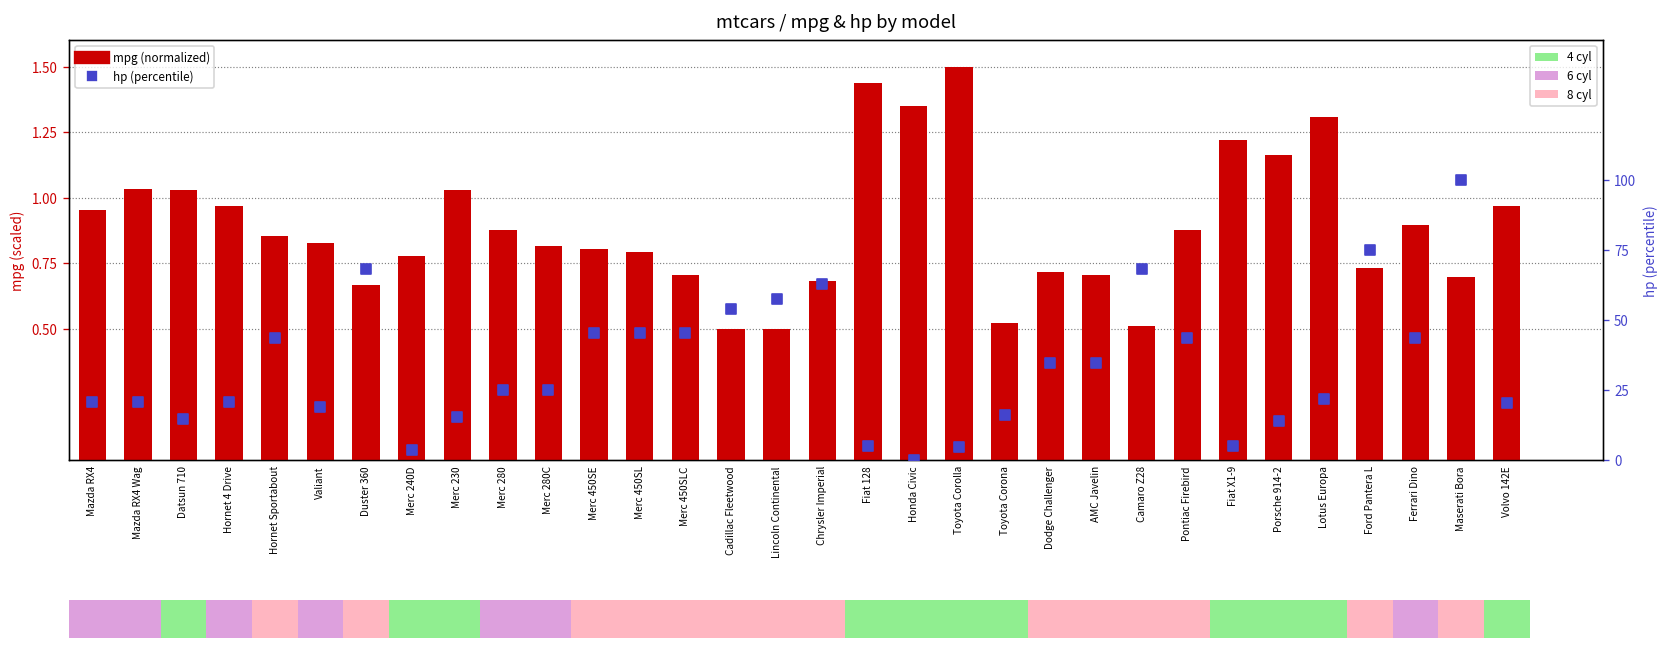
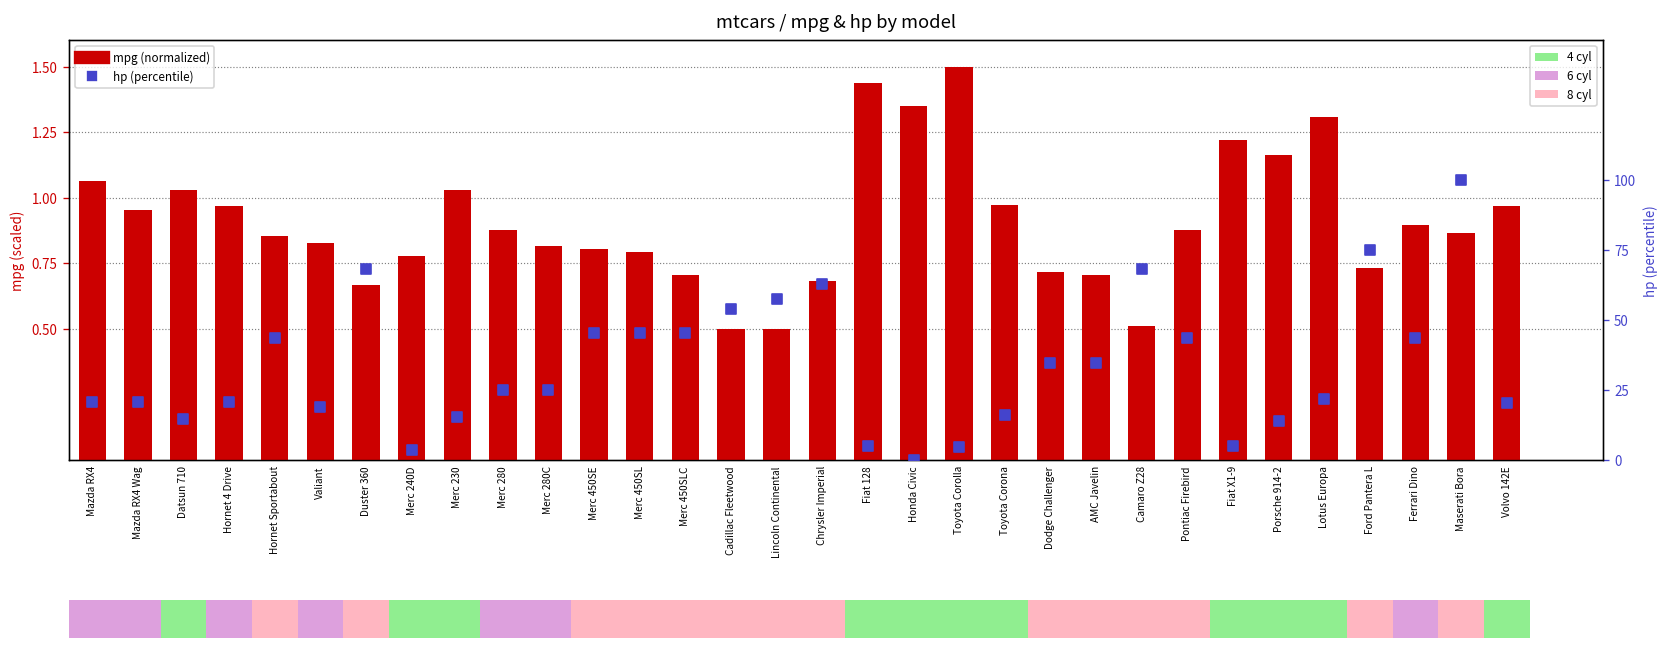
mpg (normalized), Mazda RX4: 0.95 -> 1.06
mpg (normalized), Mazda RX4 Wag: 1.03 -> 0.95
mpg (normalized), Toyota Corona: 0.52 -> 0.97
mpg (normalized), Maserati Bora: 0.70 -> 0.87
